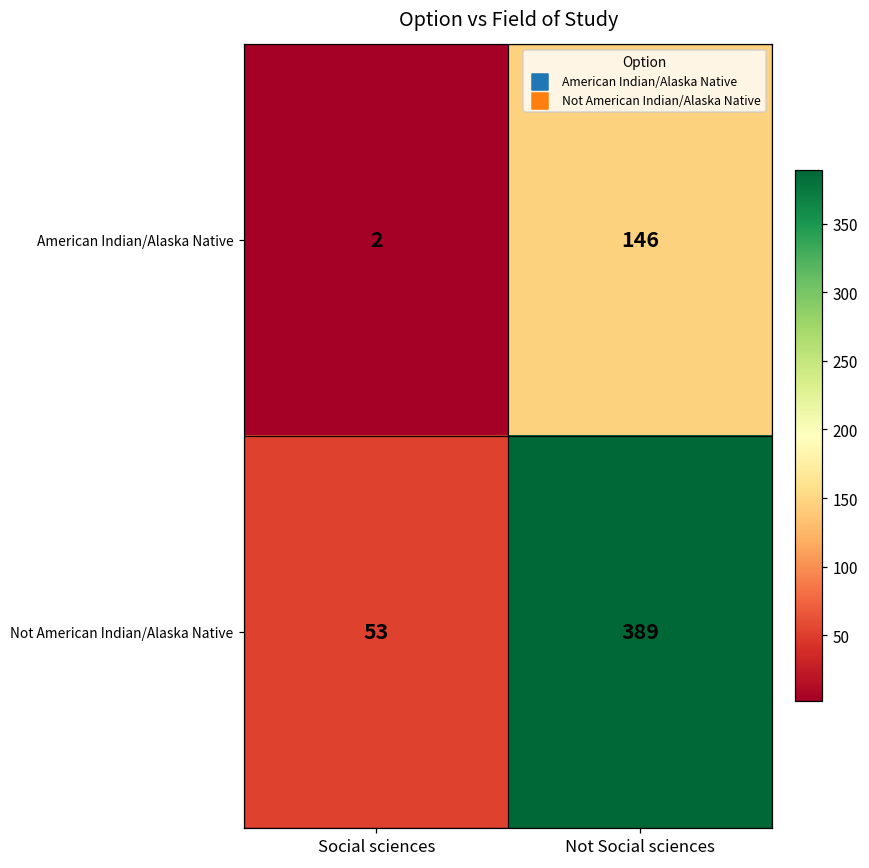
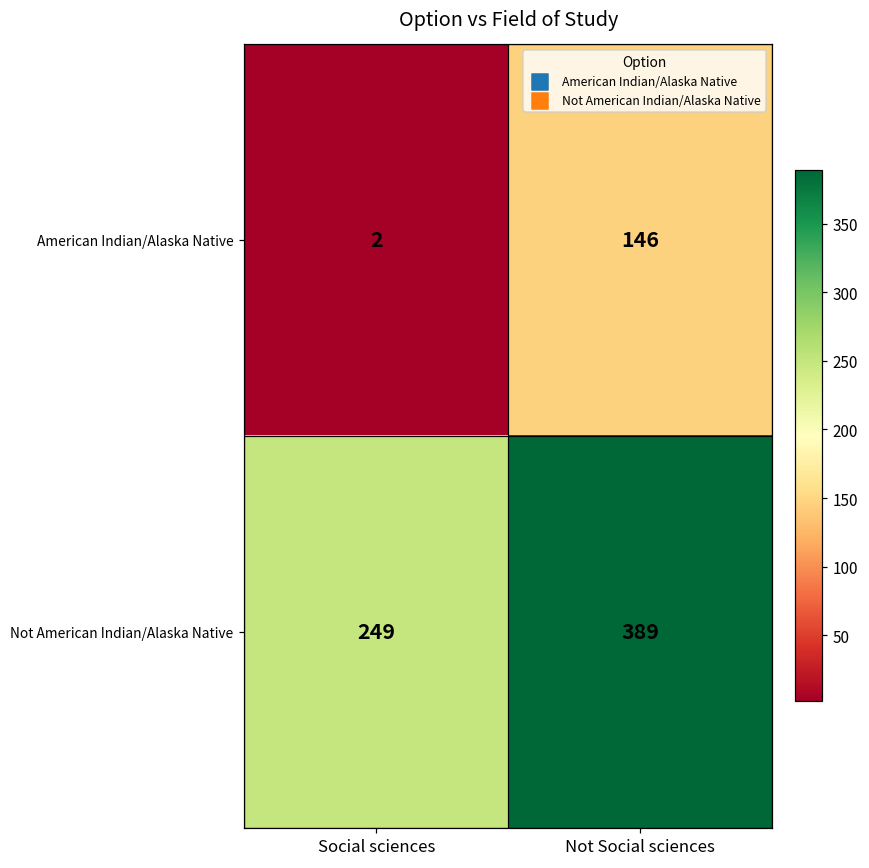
Not American Indian/Alaska Native, Social sciences: 53 -> 249
